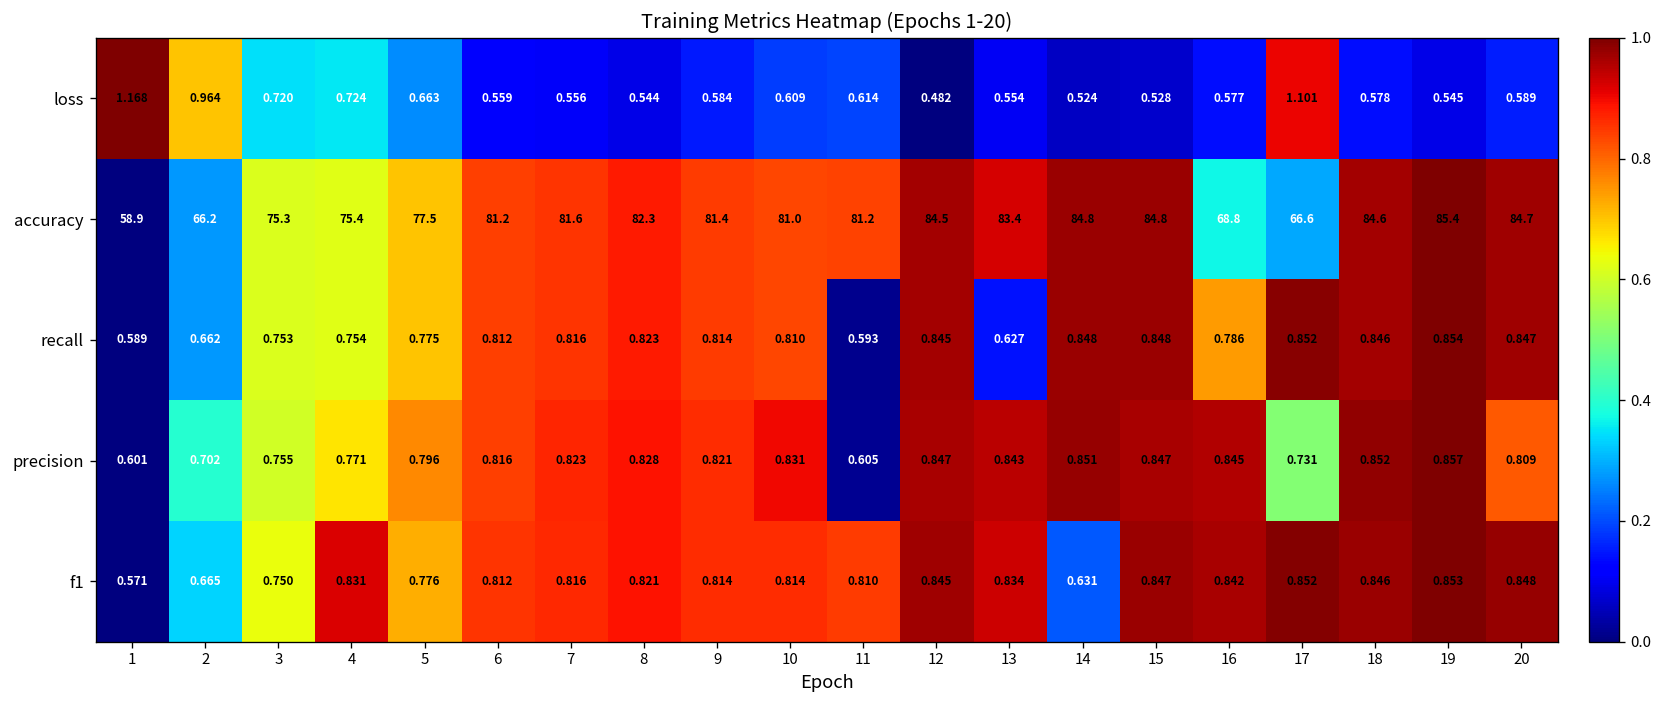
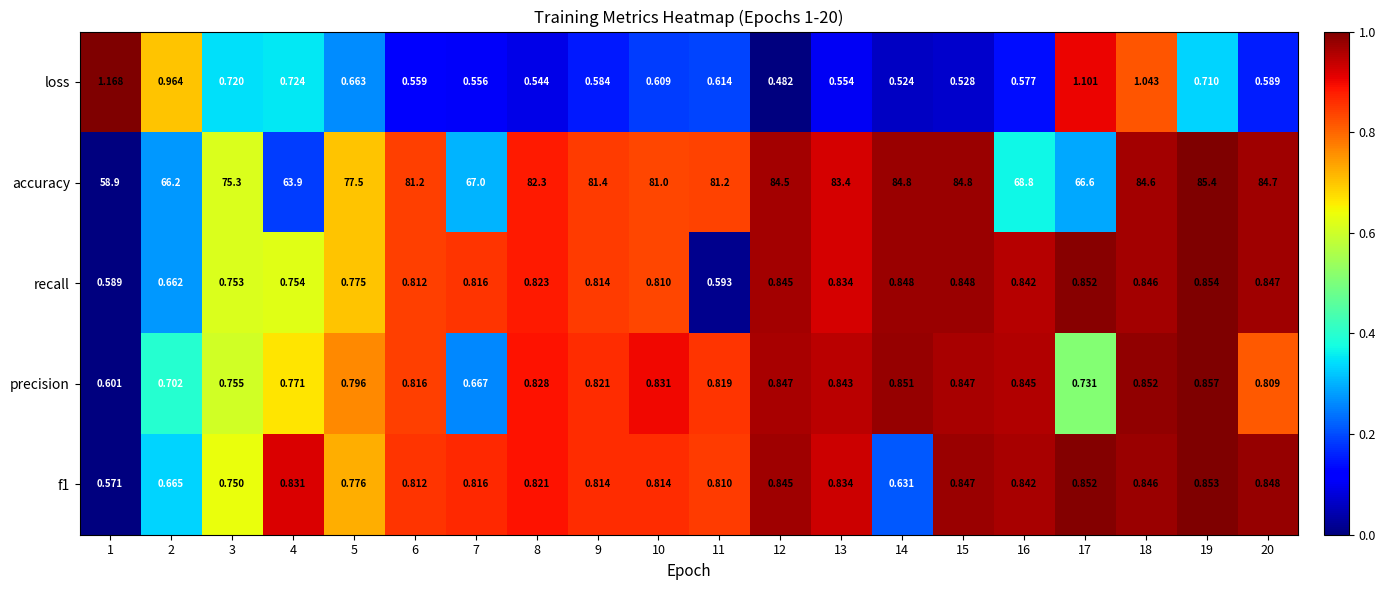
loss, 18: 0.578 -> 1.043
loss, 19: 0.545 -> 0.710
accuracy, 4: 75.4 -> 63.9
accuracy, 7: 81.6 -> 67.0
recall, 13: 0.627 -> 0.834
recall, 16: 0.786 -> 0.842
precision, 7: 0.823 -> 0.667
precision, 11: 0.605 -> 0.819
